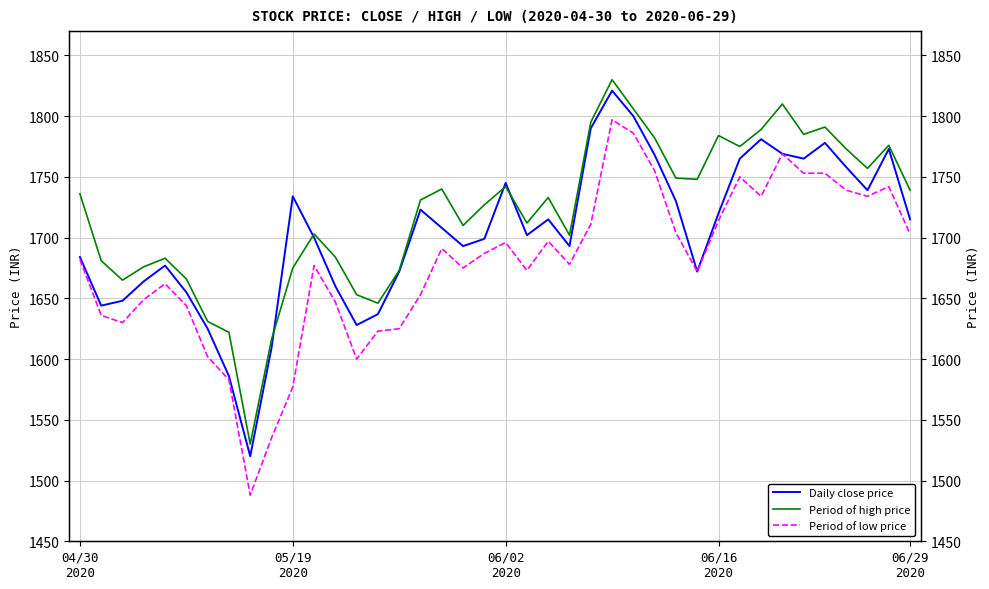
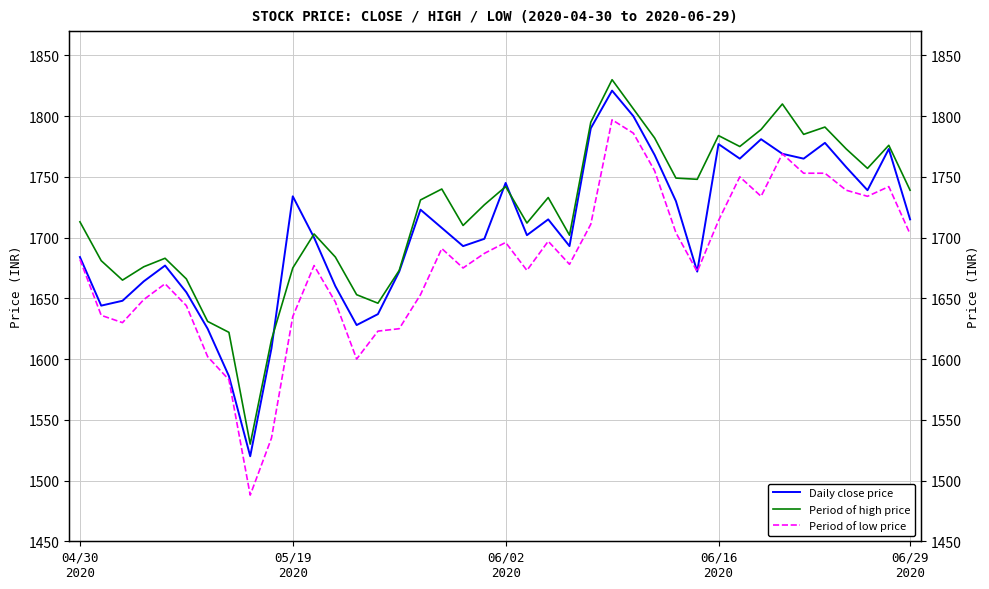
Period of high price, 04/30 2020: 1736 -> 1713
Period of low price, 05/19 2020: 1577 -> 1635
Daily close price, 06/16 2020: 1720 -> 1777
